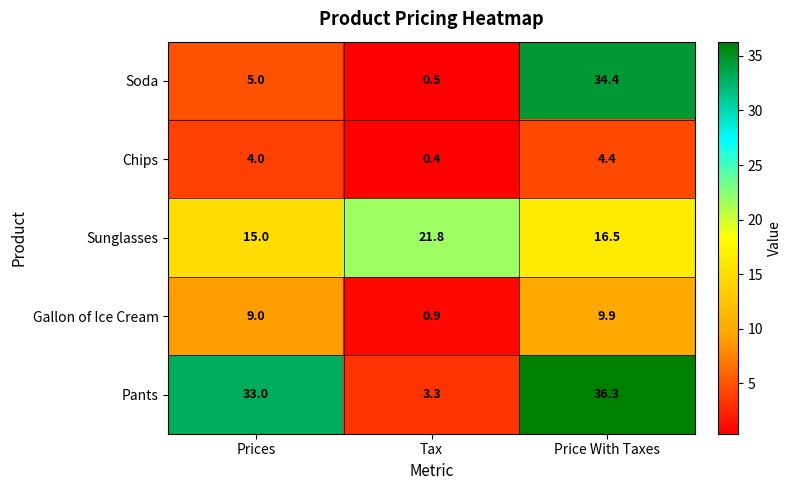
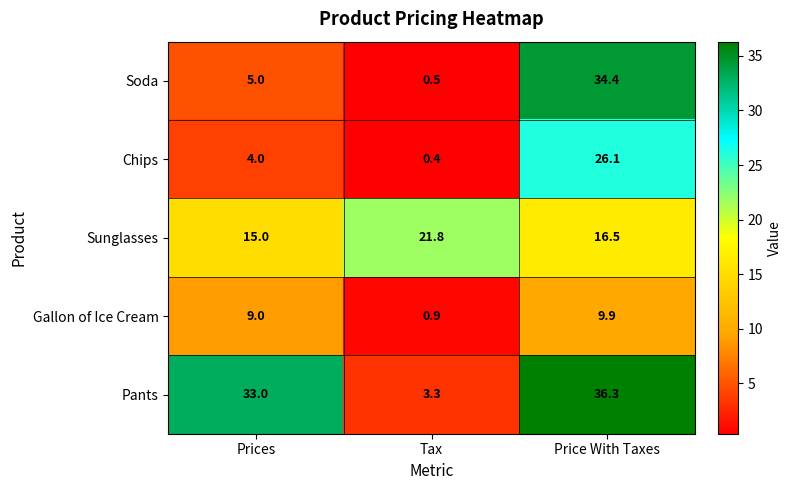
Chips, Price With Taxes: 4.4 -> 26.1
